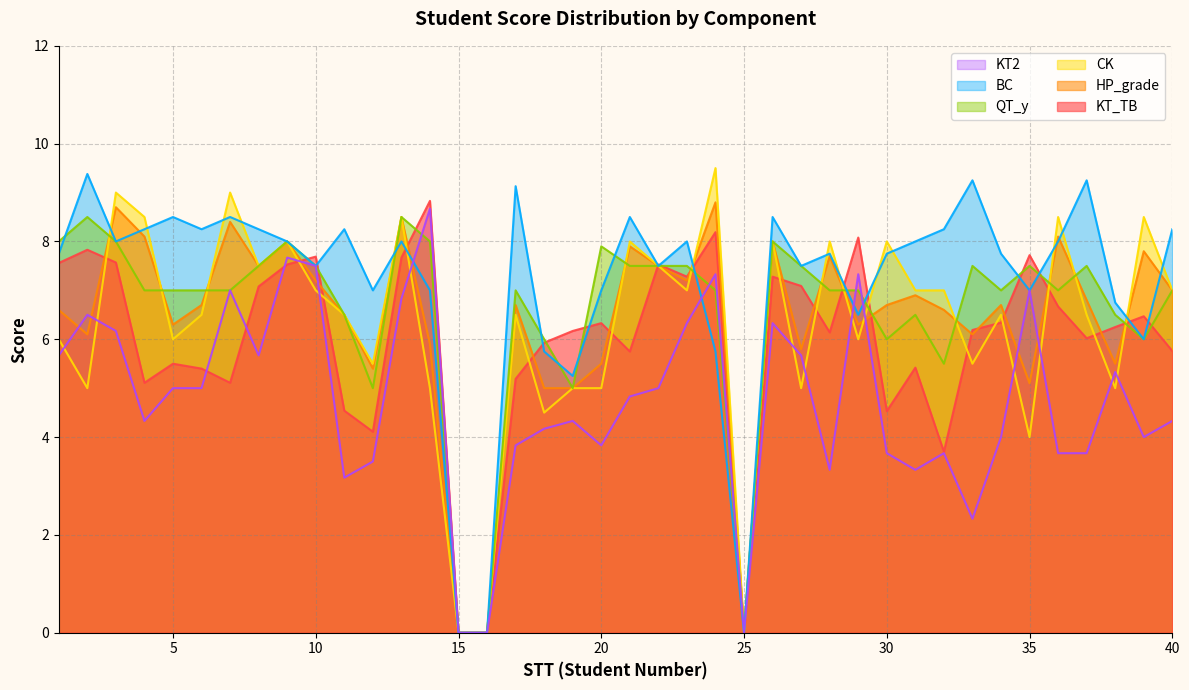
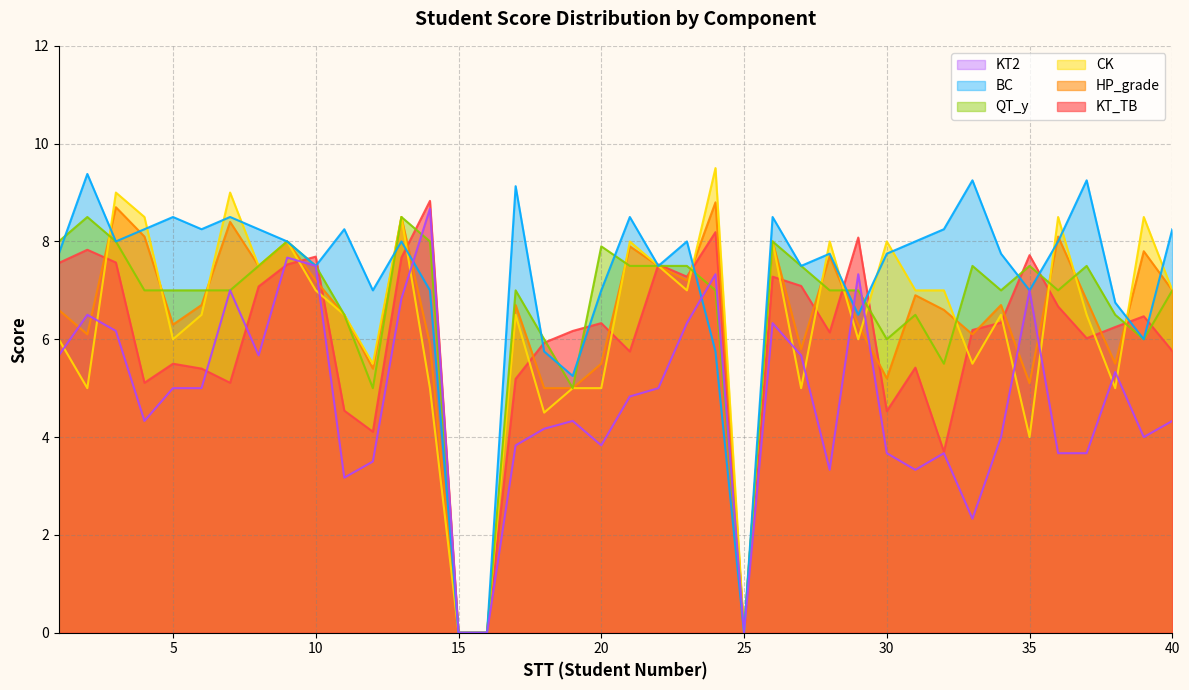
HP_grade, 30: 6.7 -> 5.2
